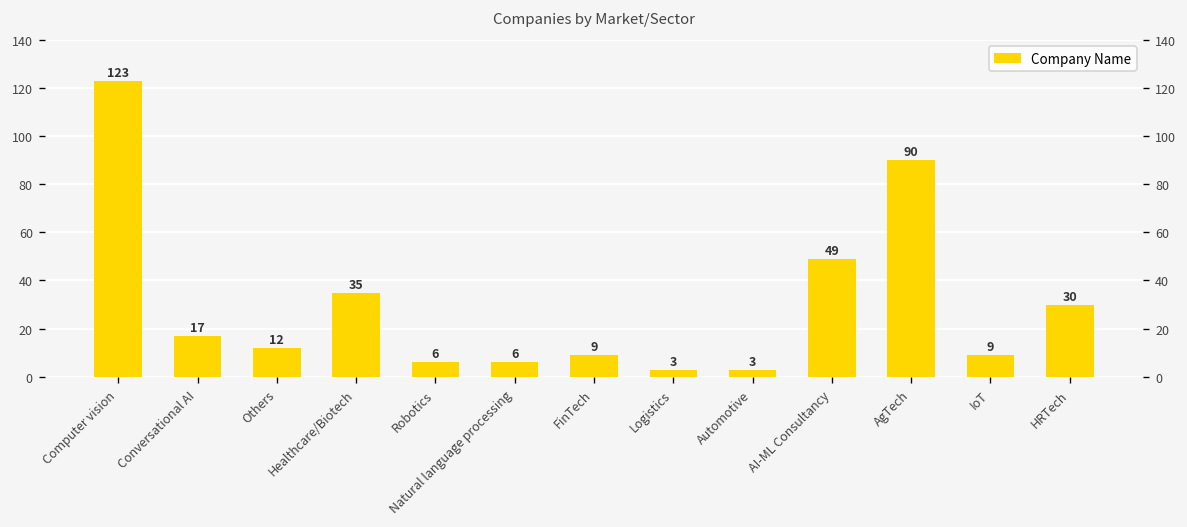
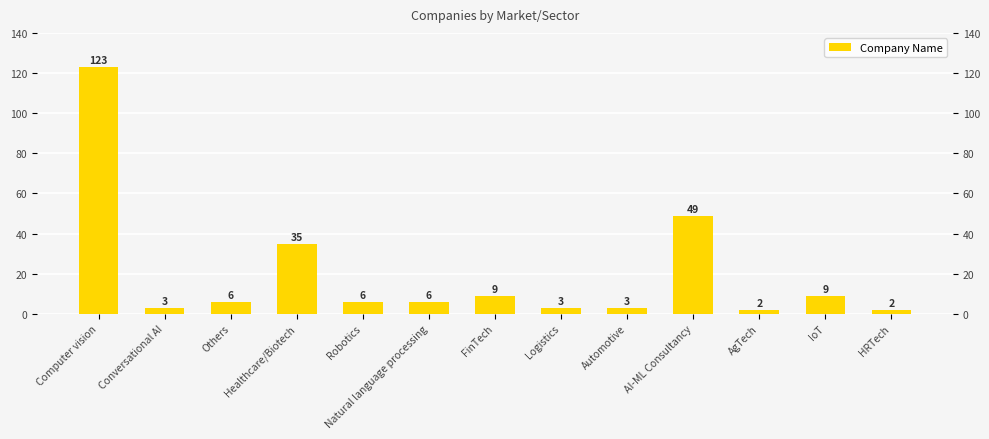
Conversational AI: 17 -> 3
Others: 12 -> 6
AgTech: 90 -> 2
HRTech: 30 -> 2
